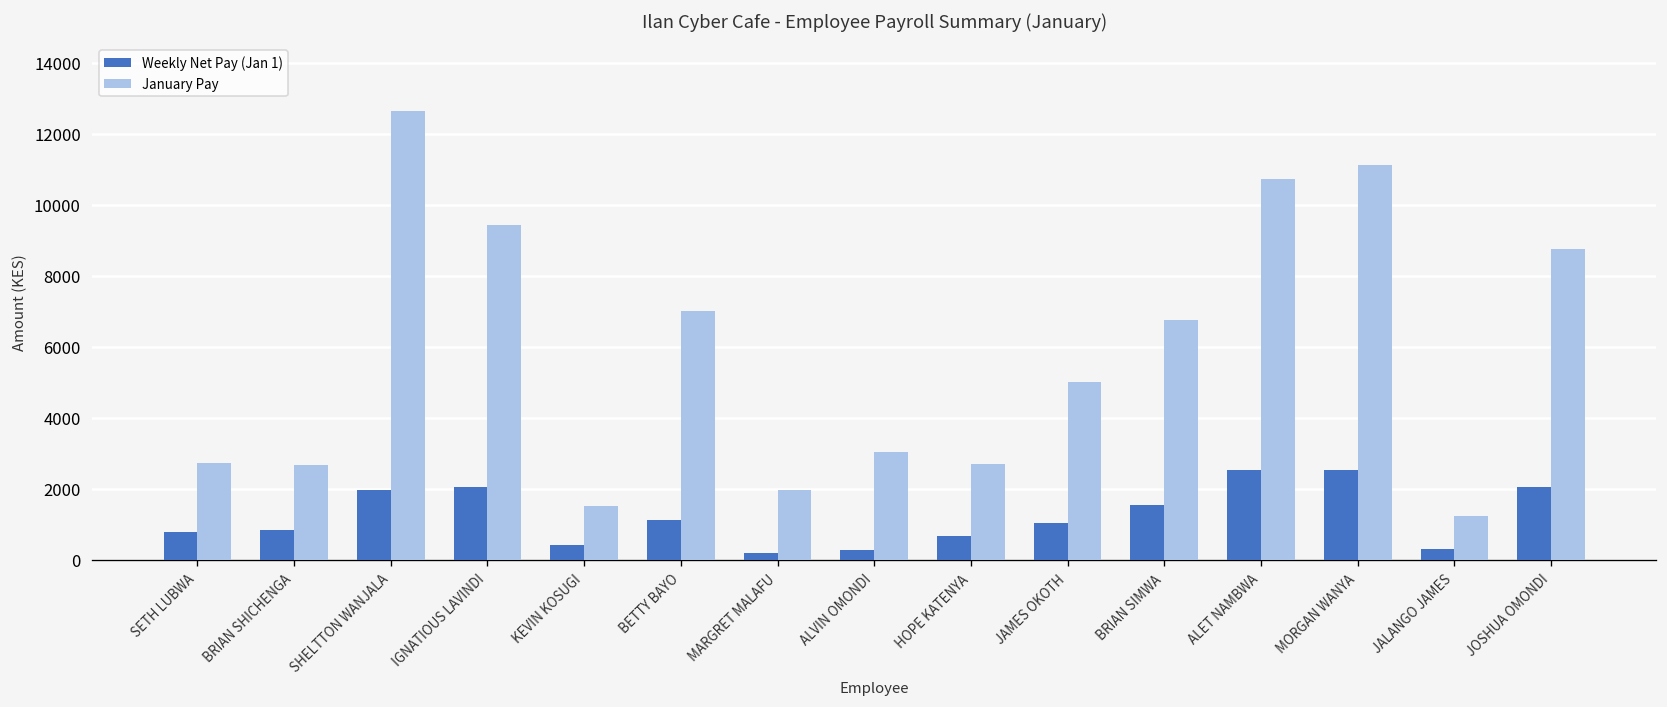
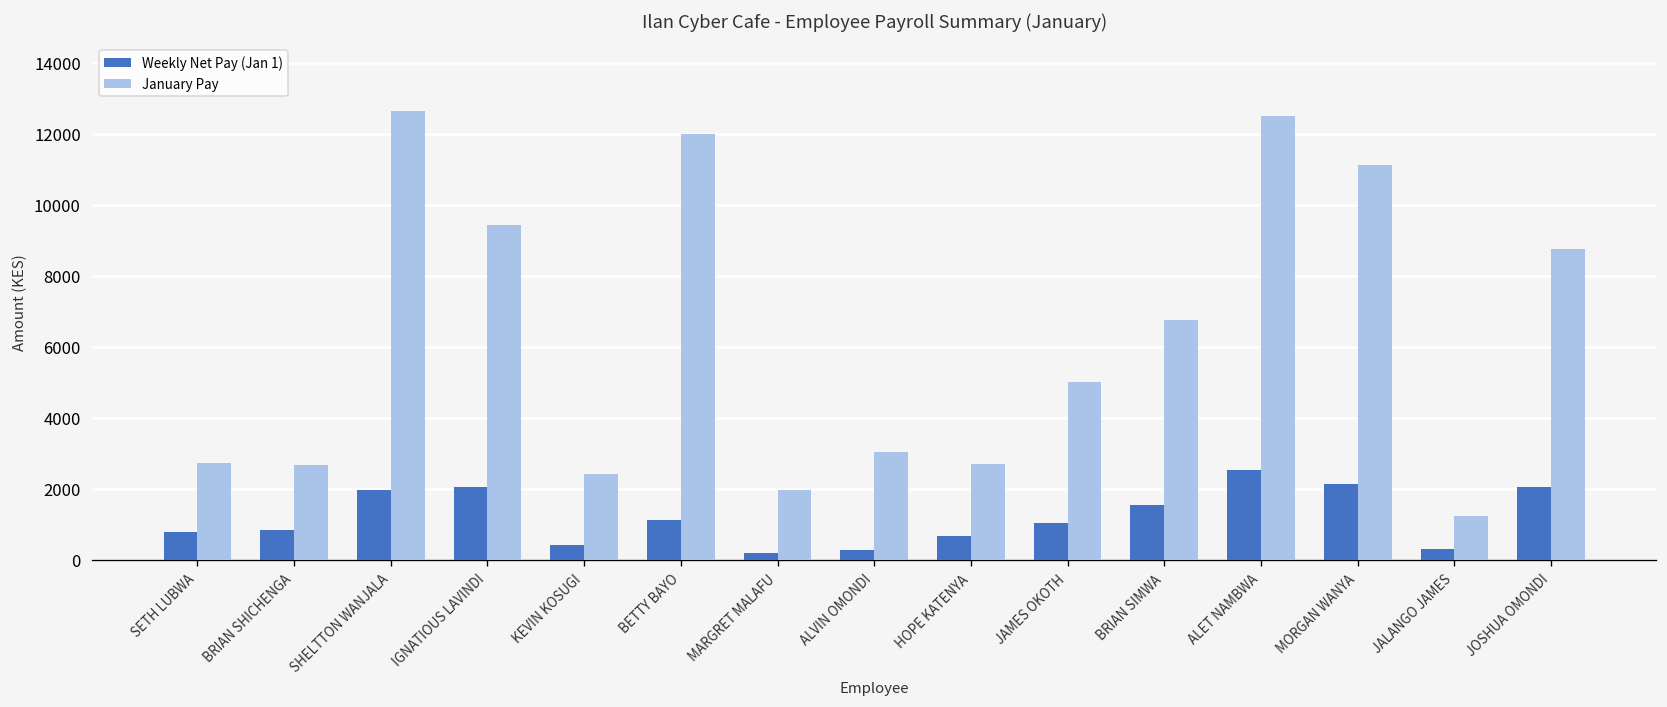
January Pay, KEVIN KOSUGI: 1500 -> 2400
January Pay, BETTY BAYO: 7000 -> 12000
January Pay, ALET NAMBWA: 10700 -> 12500
Weekly Net Pay (Jan 1), MORGAN WANYA: 2500 -> 2100
